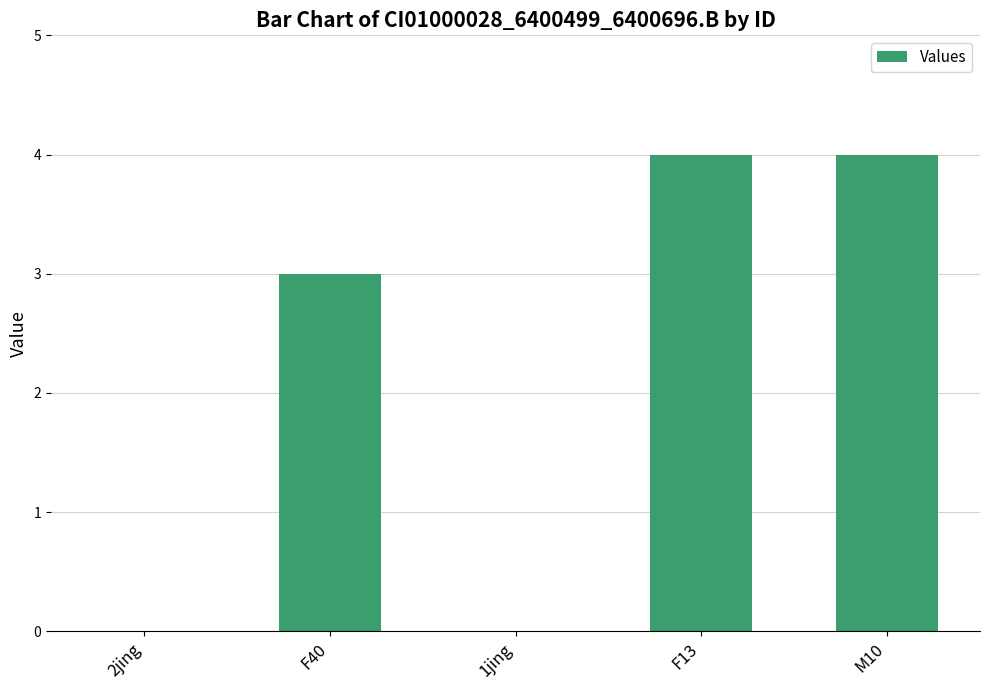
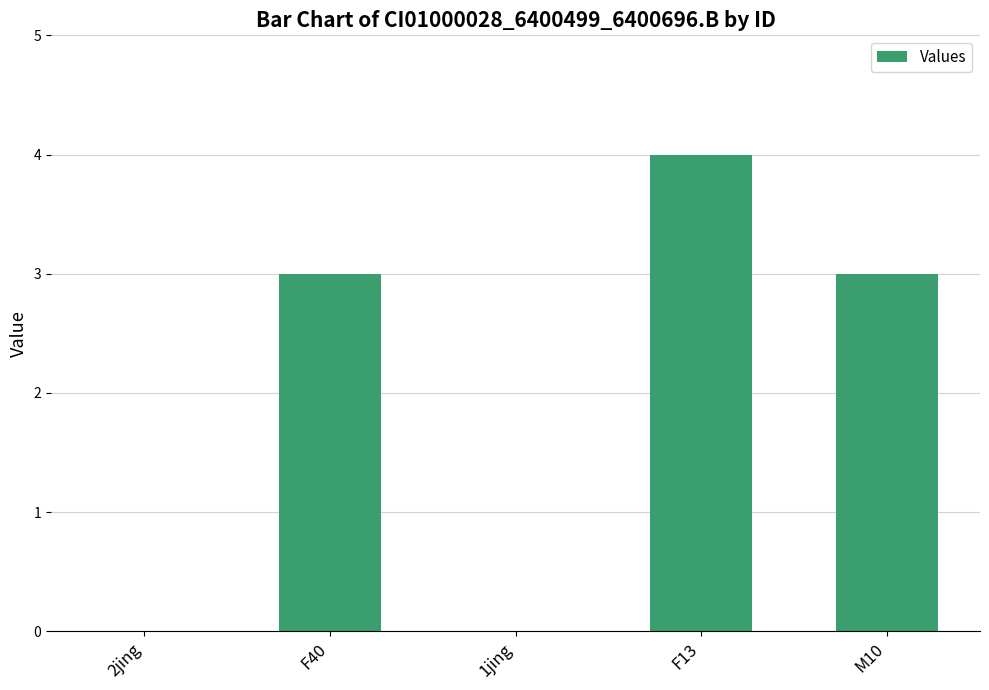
M10: 4 -> 3
